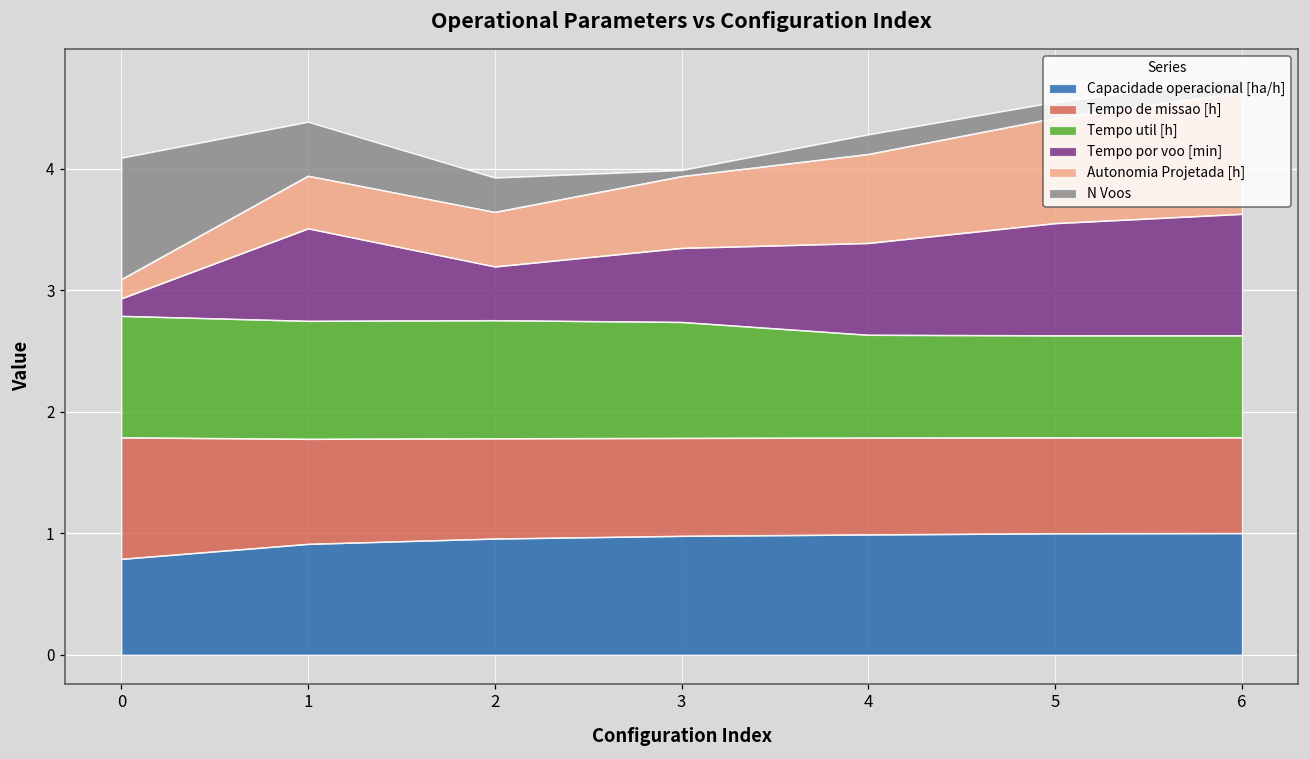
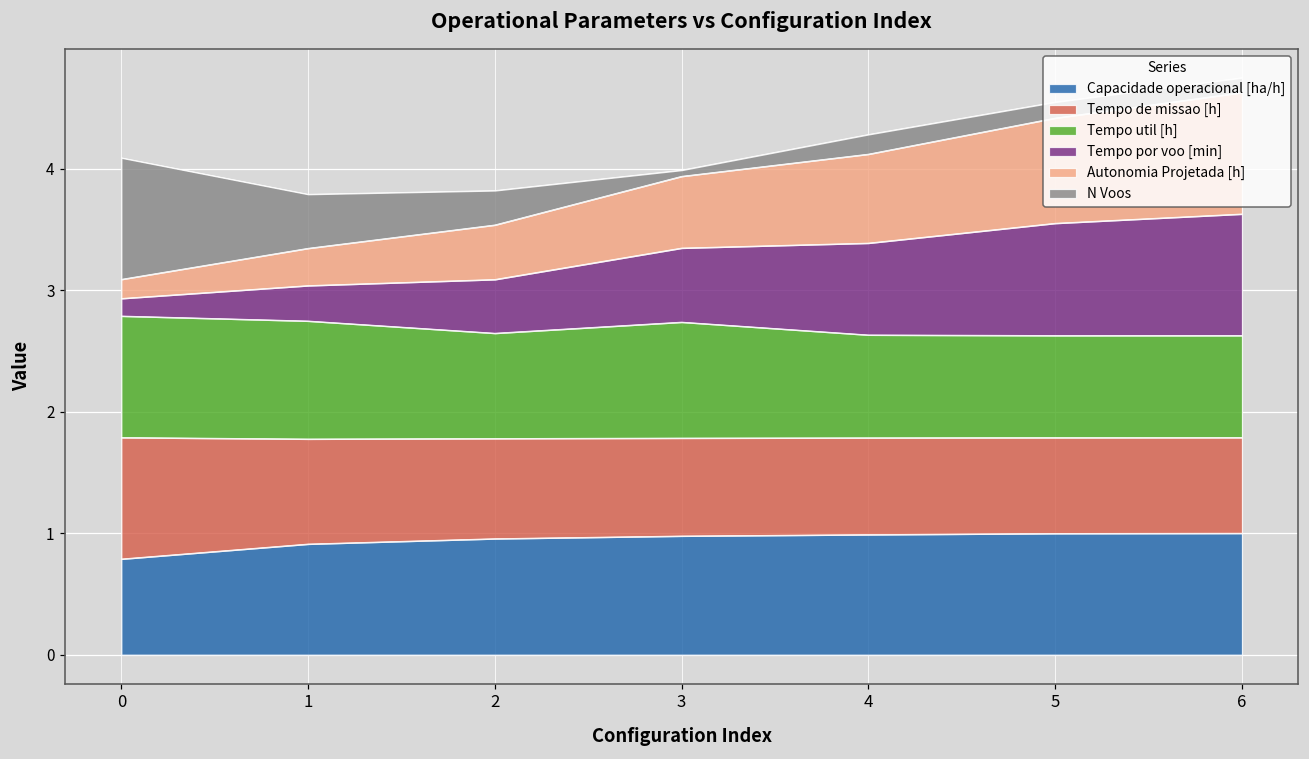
Tempo por voo [min], 1: 0.76 -> 0.29
Autonomia Projetada [h], 1: 0.43 -> 0.31
Tempo util [h], 2: 0.97 -> 0.87
